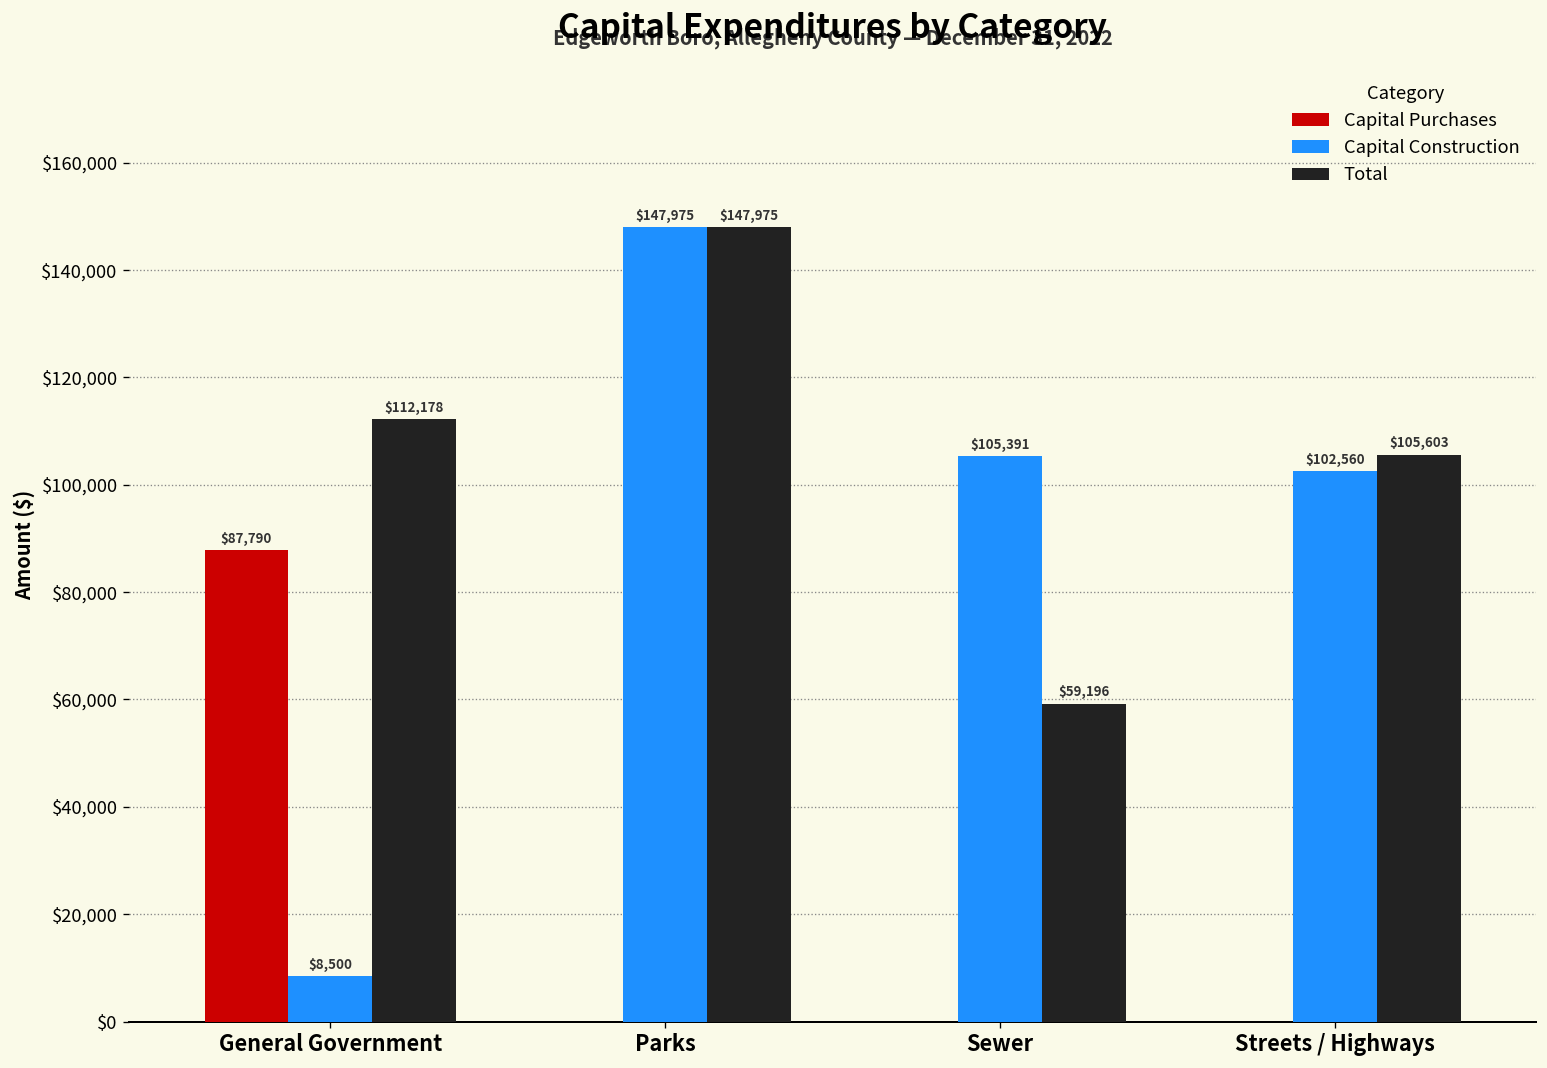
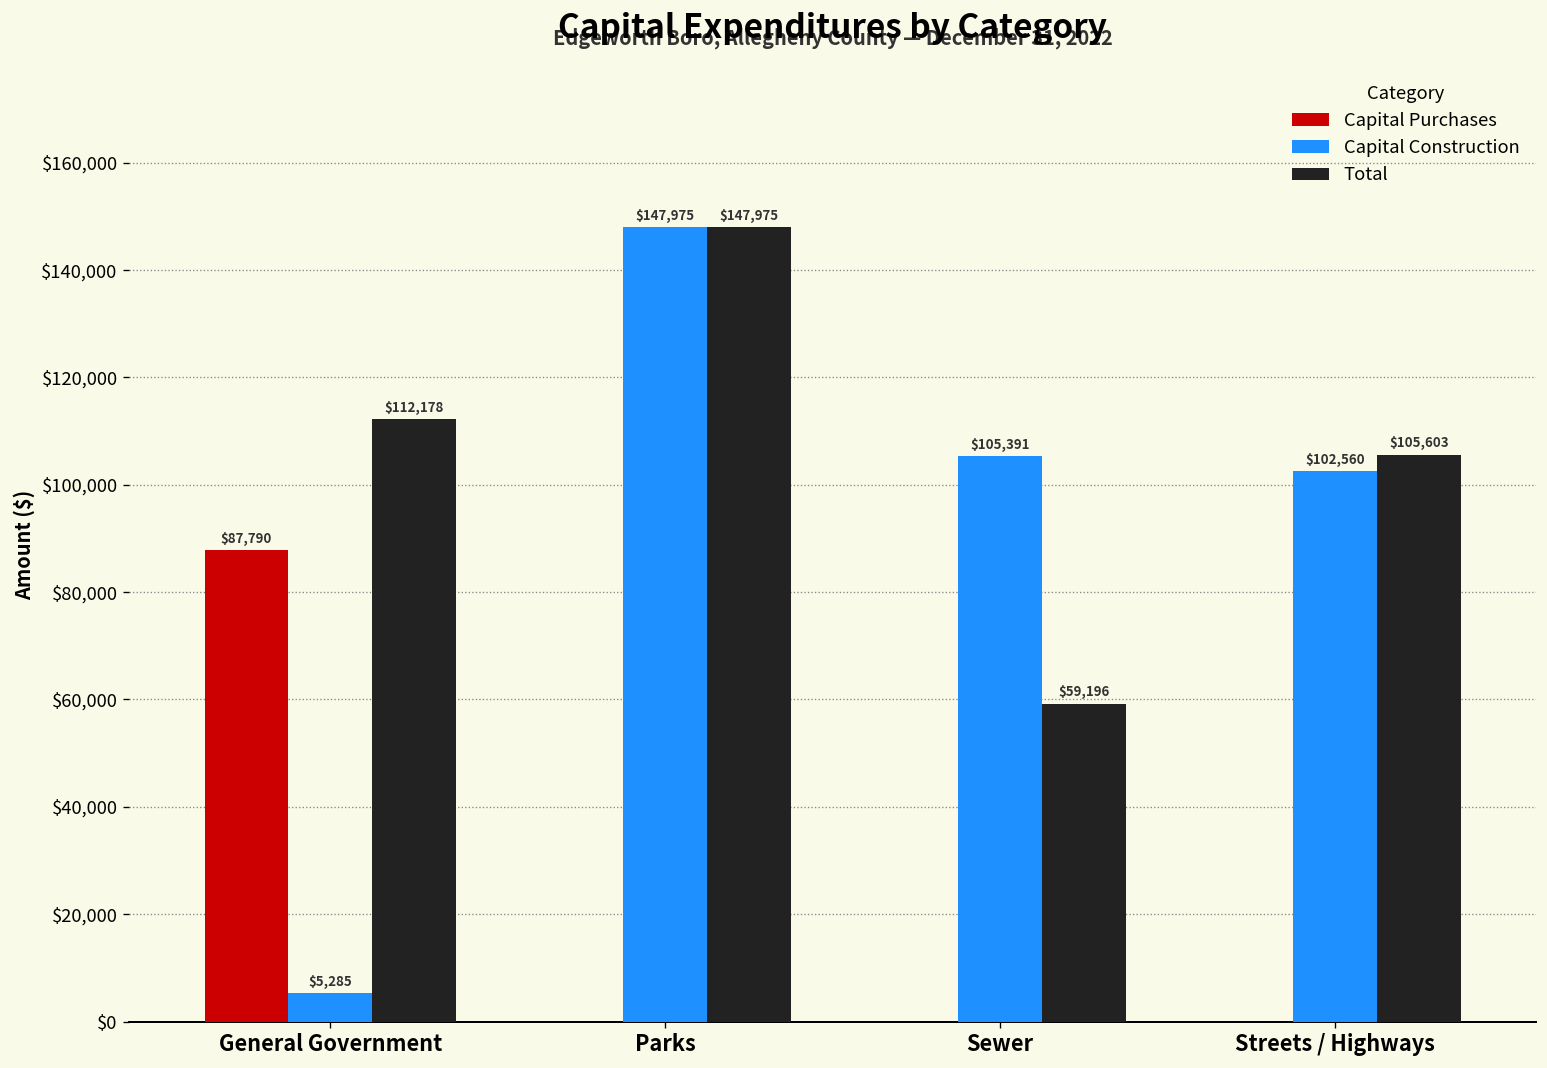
Capital Construction, General Government: $8,500 -> $5,285
